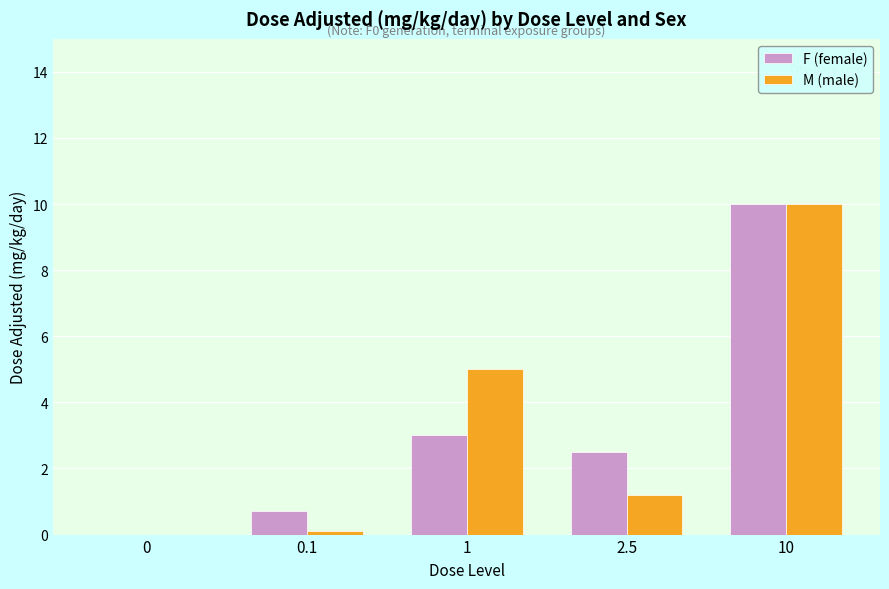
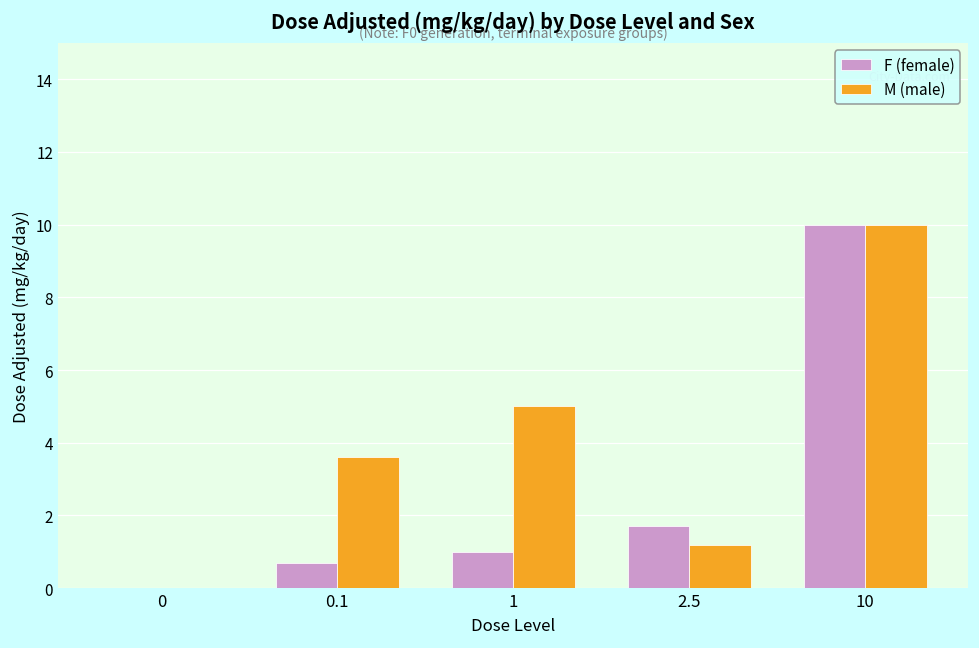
M (male), 0.1: 0.1 -> 3.6
F (female), 1: 3 -> 1
F (female), 2.5: 2.5 -> 1.7
